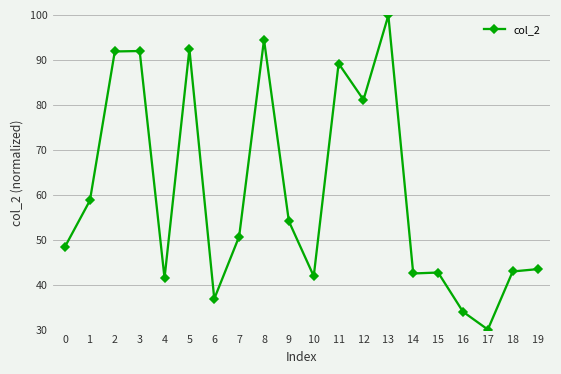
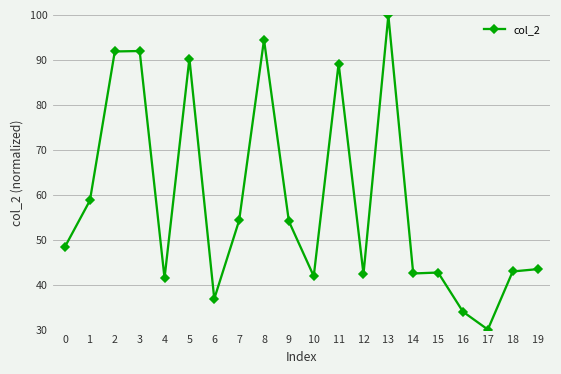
5: 92 -> 90
7: 51 -> 54
12: 81 -> 42
